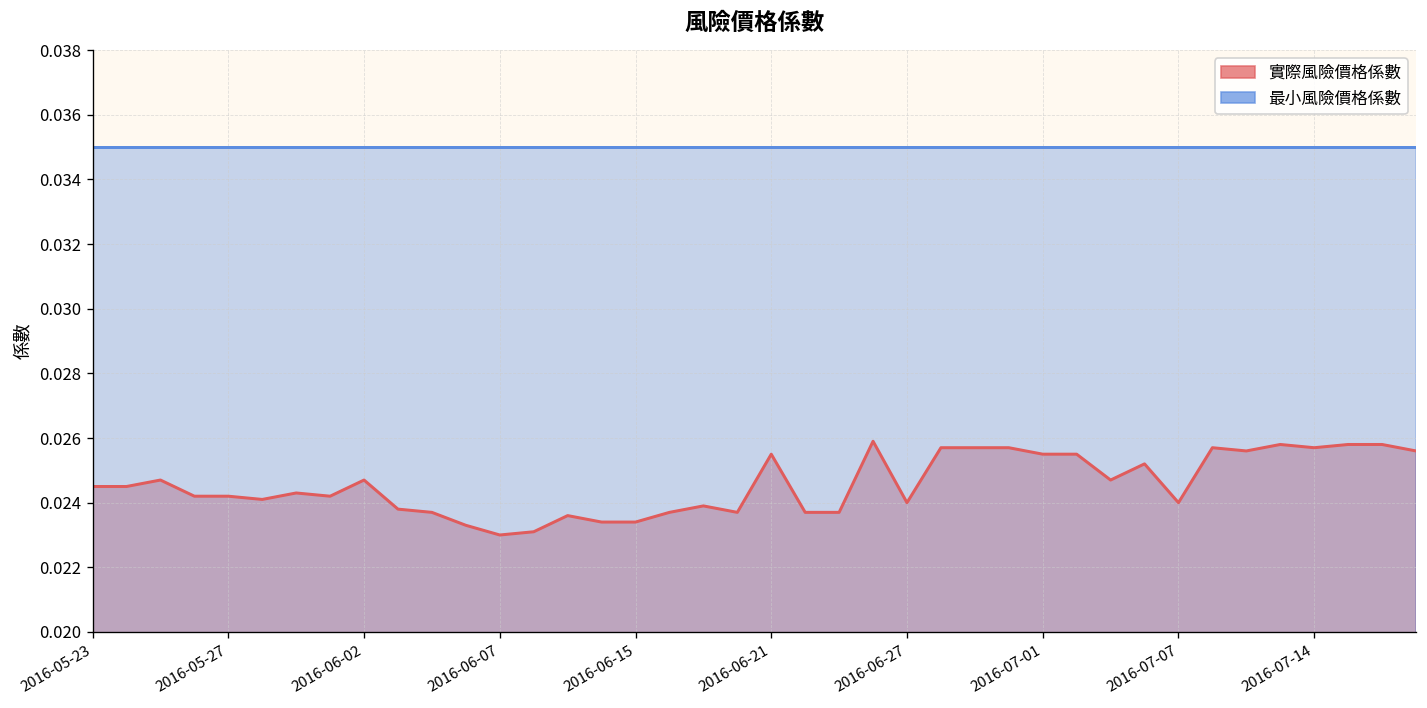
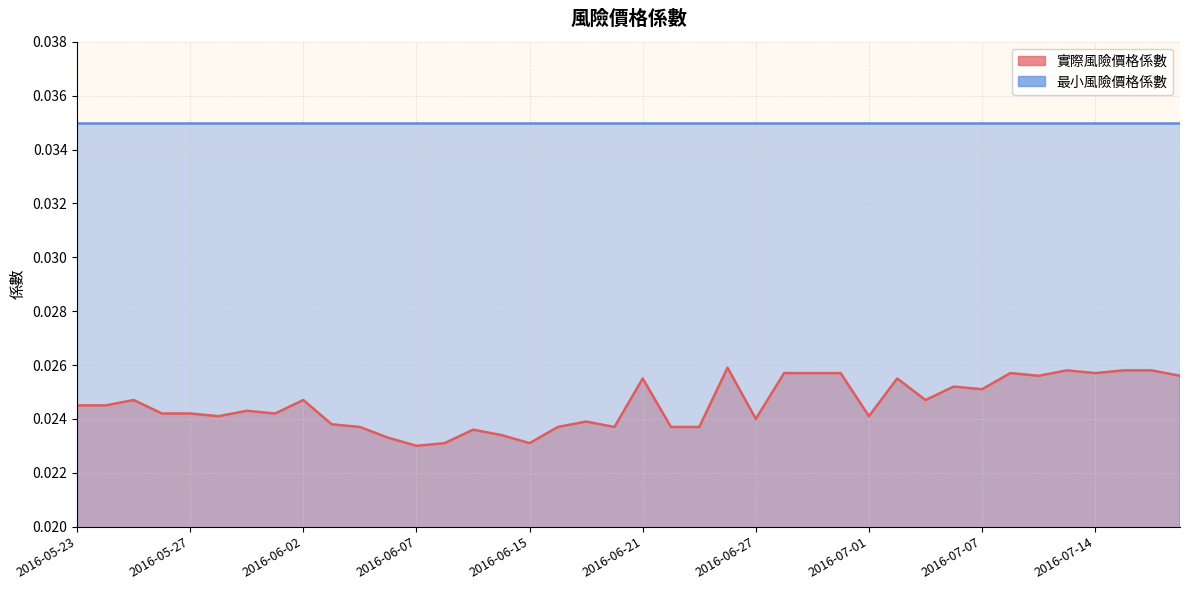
實際風險價格係數, 2016-06-15: 0.0234 -> 0.0231
實際風險價格係數, 2016-07-01: 0.0255 -> 0.0241
實際風險價格係數, 2016-07-07: 0.0240 -> 0.0251
